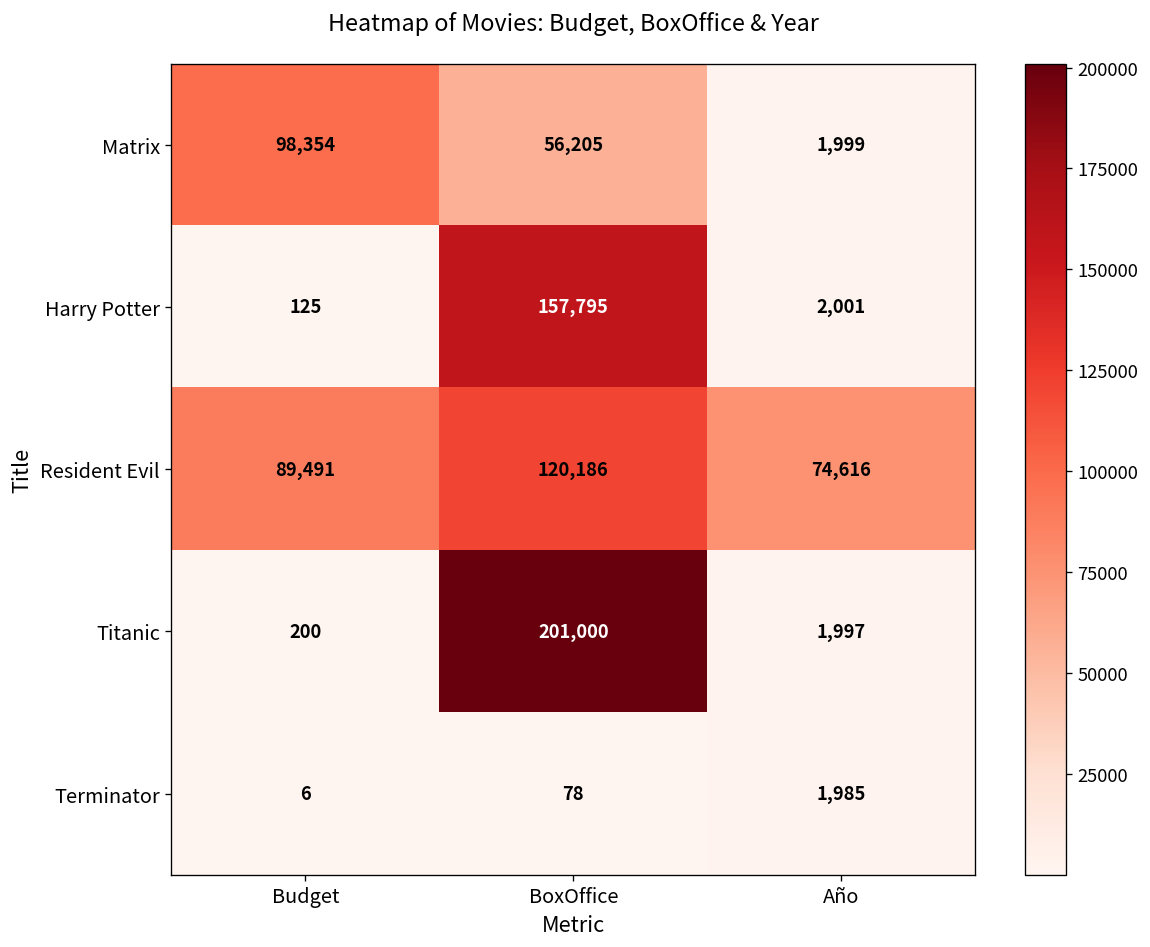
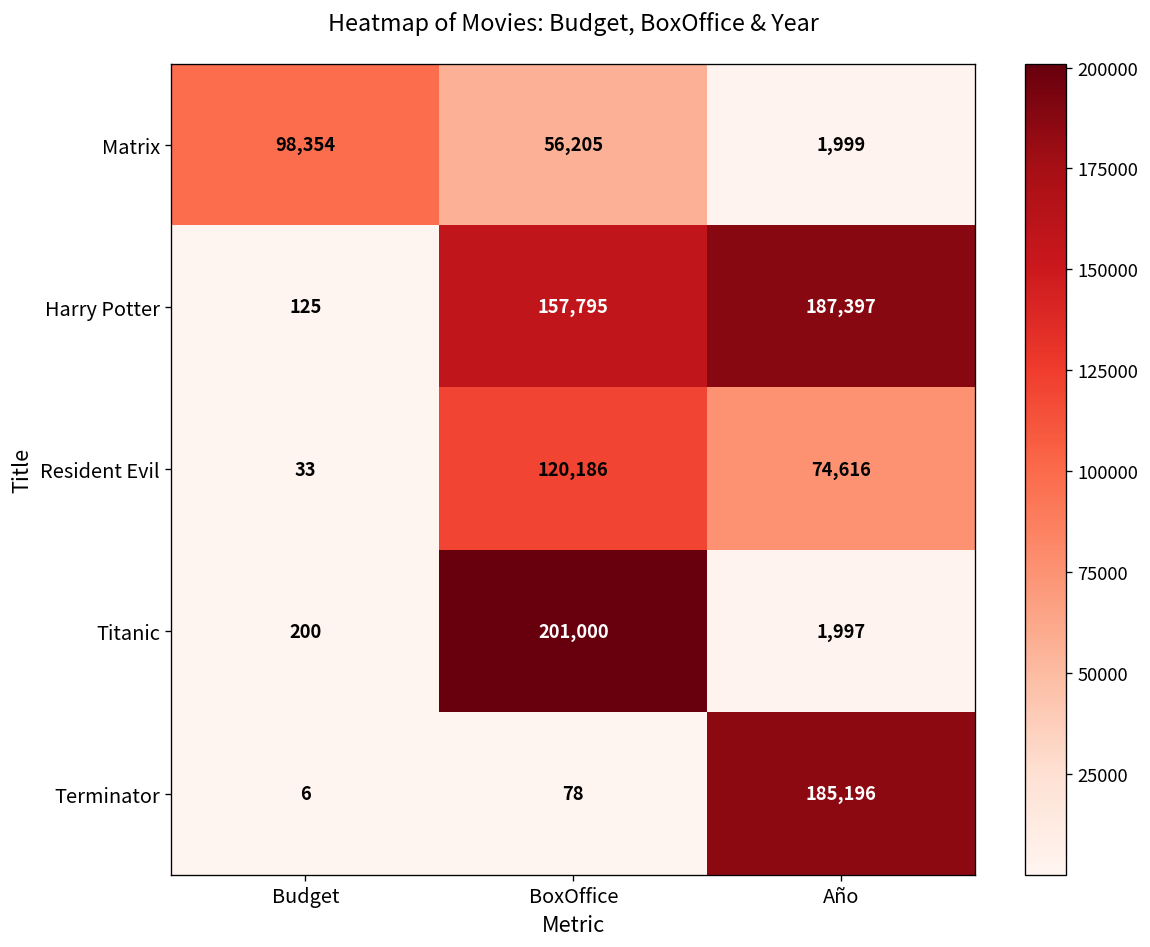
Harry Potter, Año: 2,001 -> 187,397
Resident Evil, Budget: 89,491 -> 33
Terminator, Año: 1,985 -> 185,196
